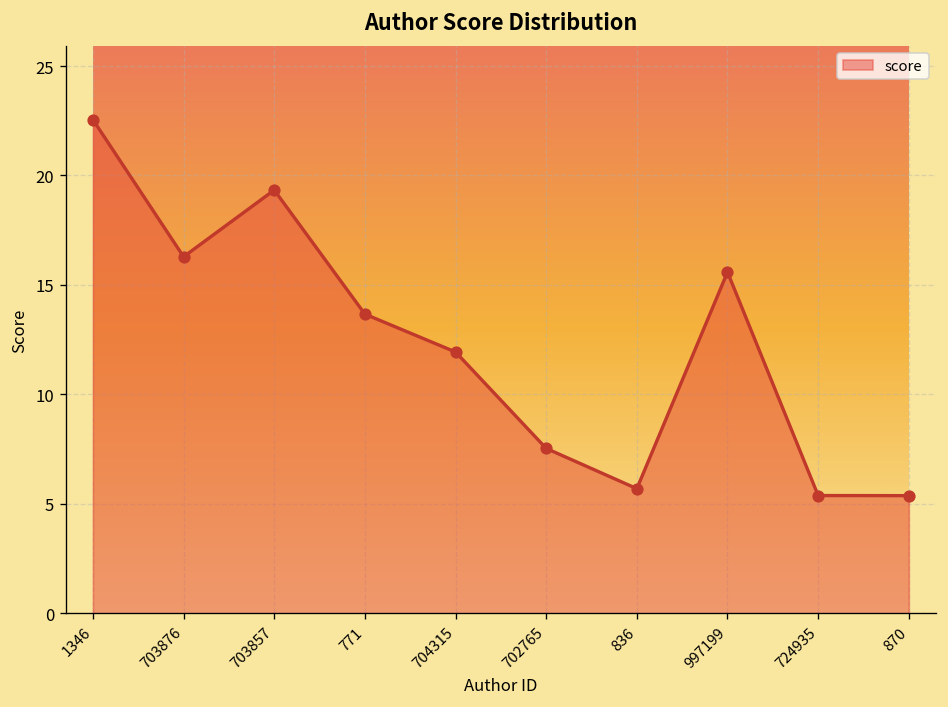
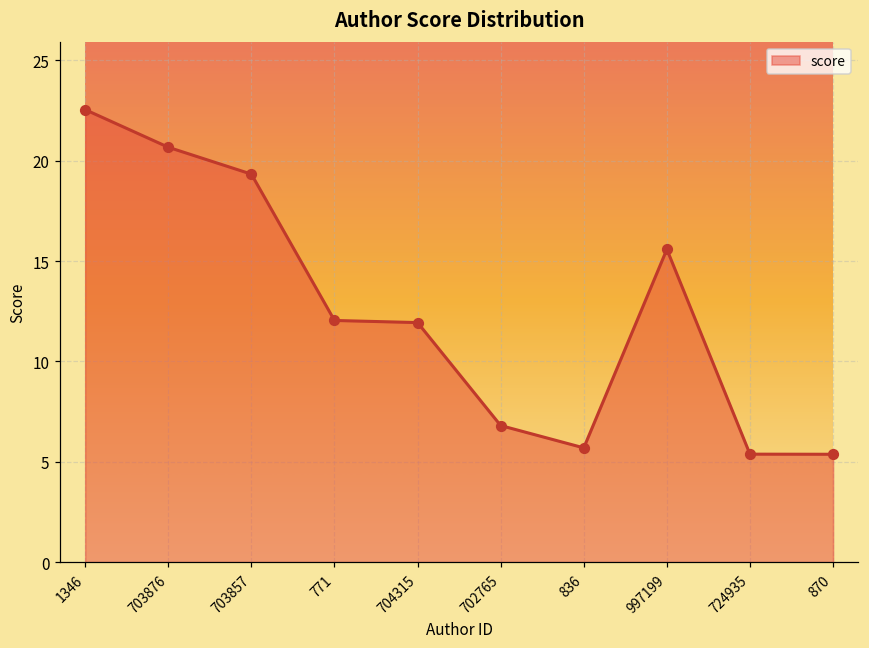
703876: 16.3 -> 20.7
771: 13.7 -> 12.0
702765: 7.5 -> 6.8
